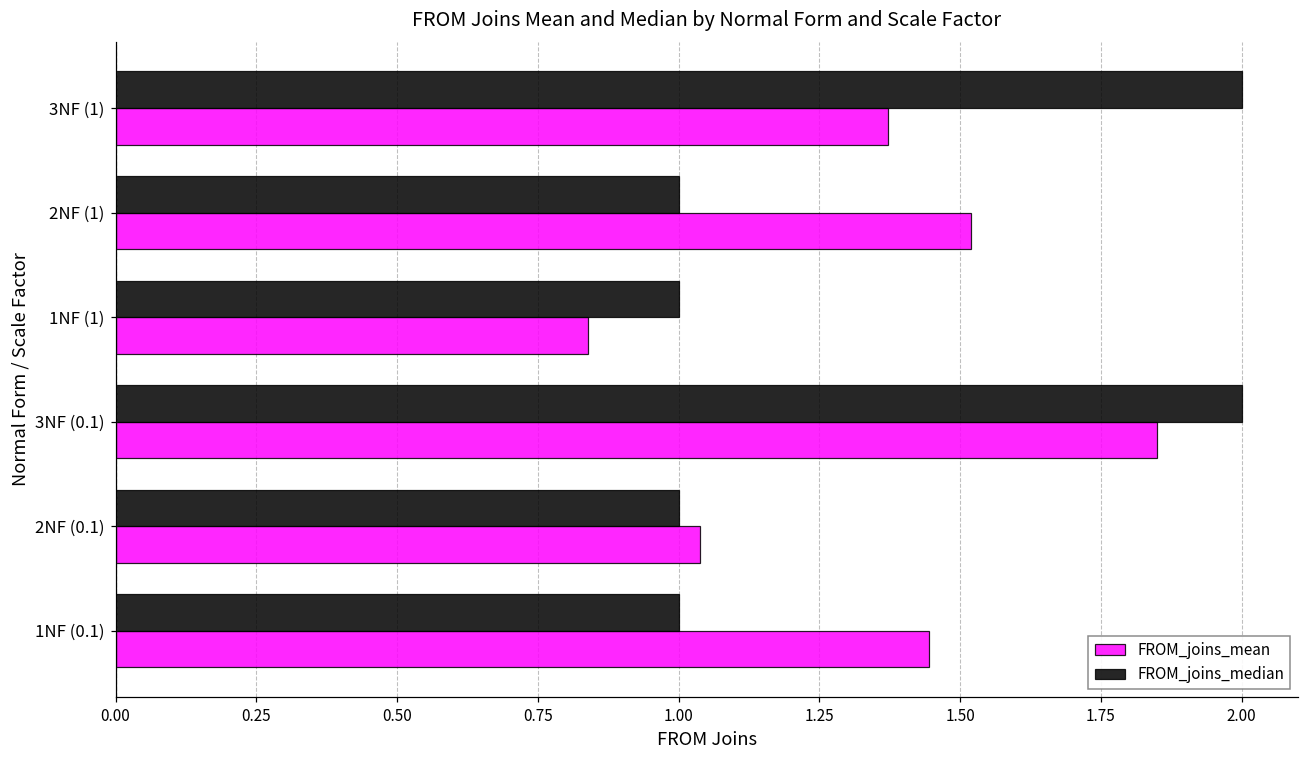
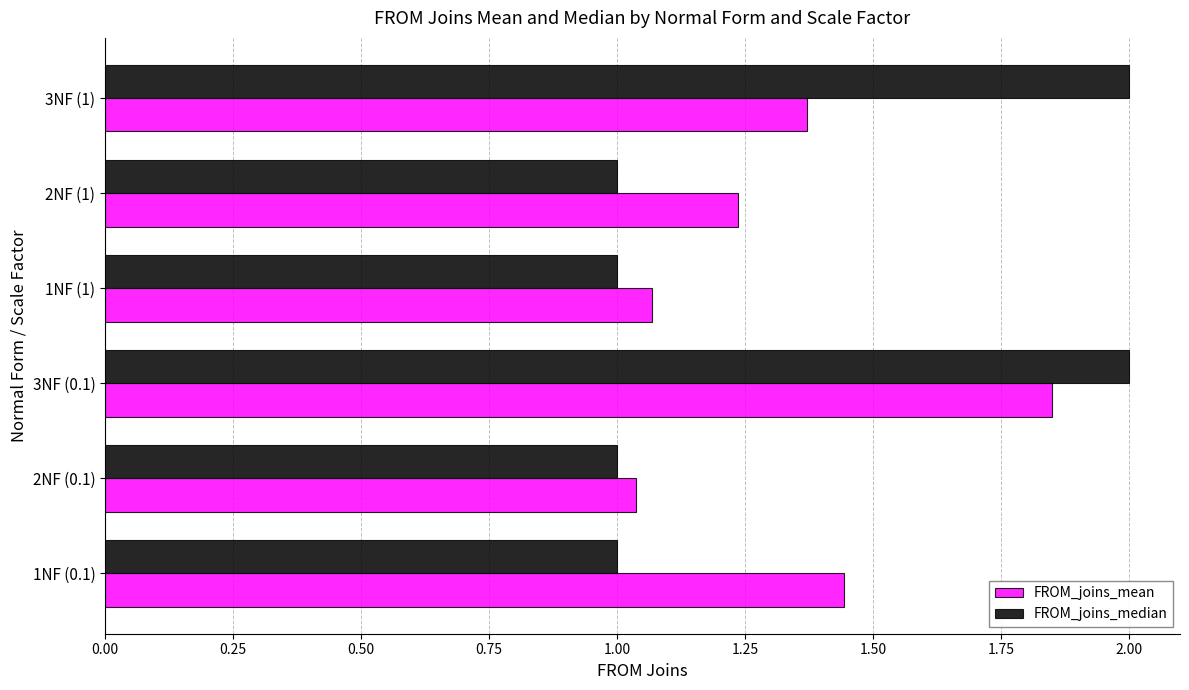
FROM_joins_mean, 2NF (1): 1.52 -> 1.24
FROM_joins_mean, 1NF (1): 0.84 -> 1.07
